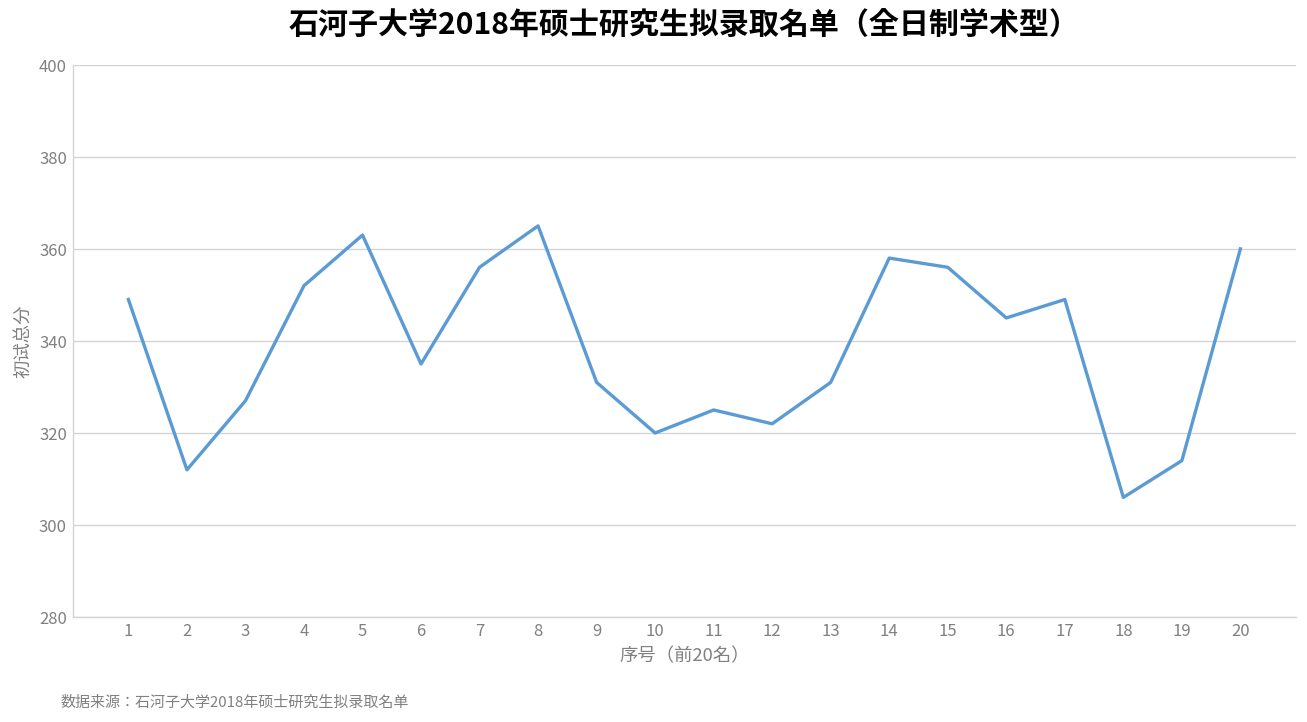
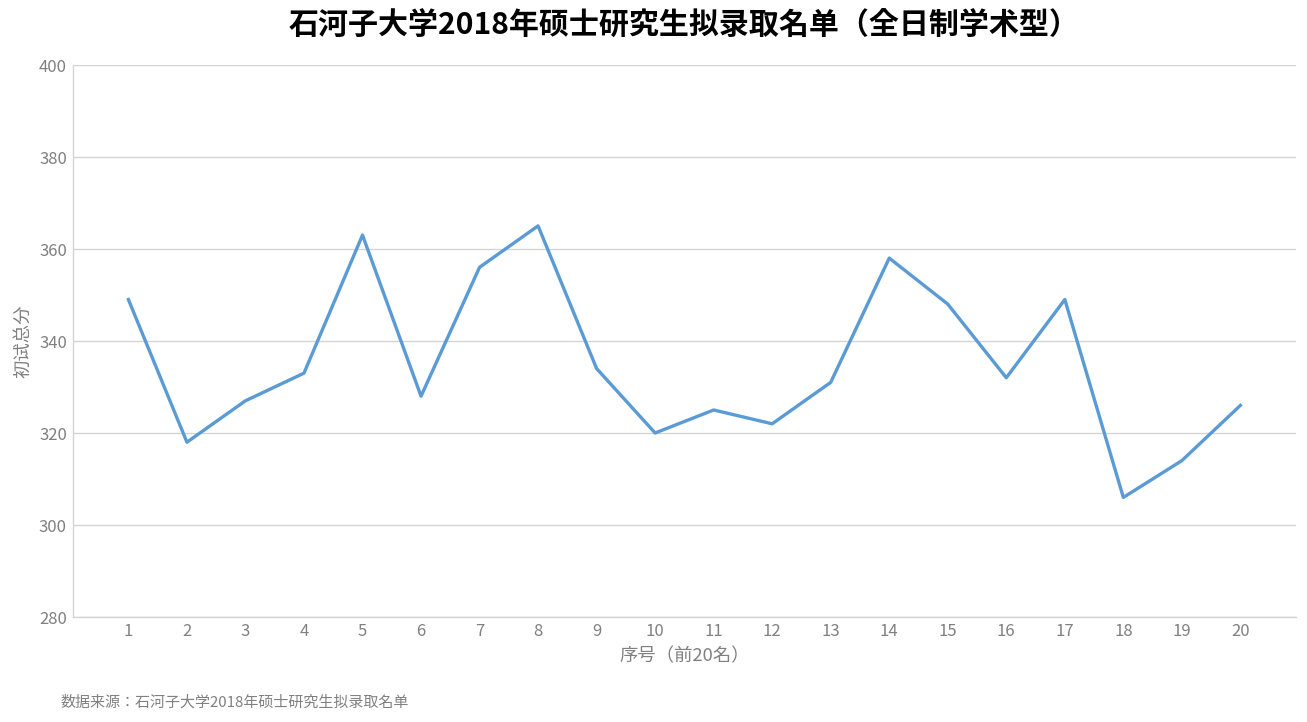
2: 312 -> 318
4: 352 -> 333
6: 335 -> 328
9: 331 -> 334
15: 356 -> 348
16: 345 -> 332
20: 360 -> 326
